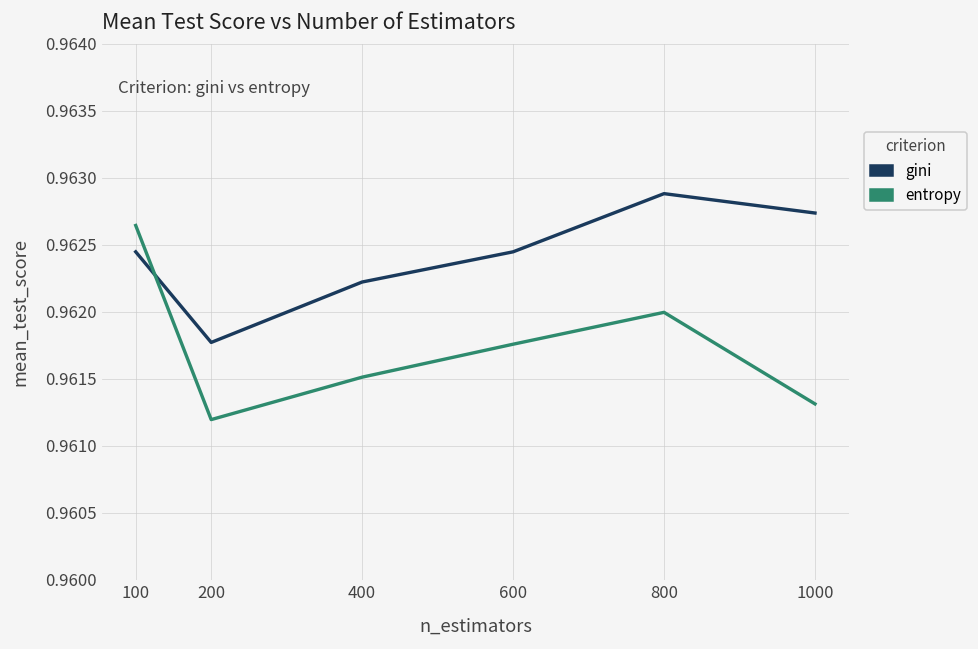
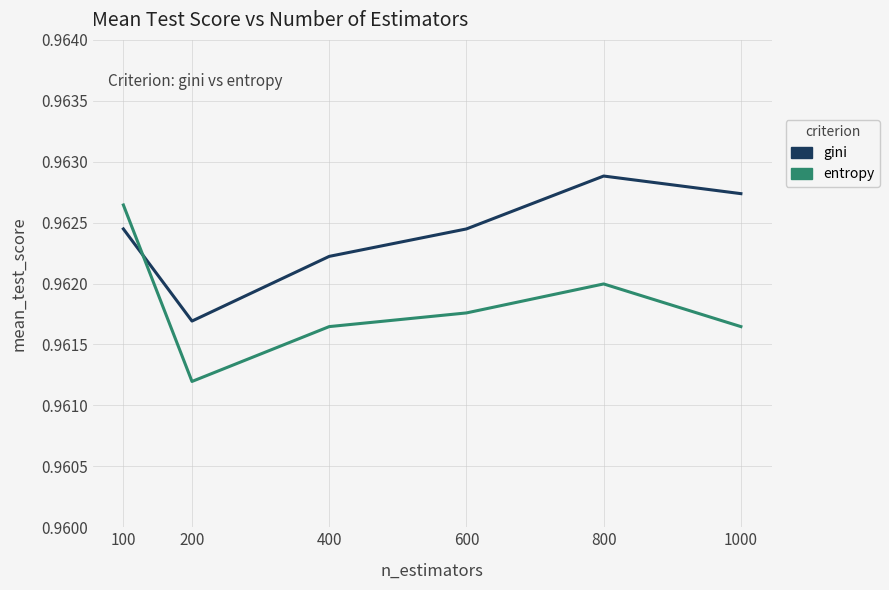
gini, 200: 0.96177 -> 0.96169
entropy, 400: 0.96151 -> 0.96165
entropy, 1000: 0.96131 -> 0.96165
